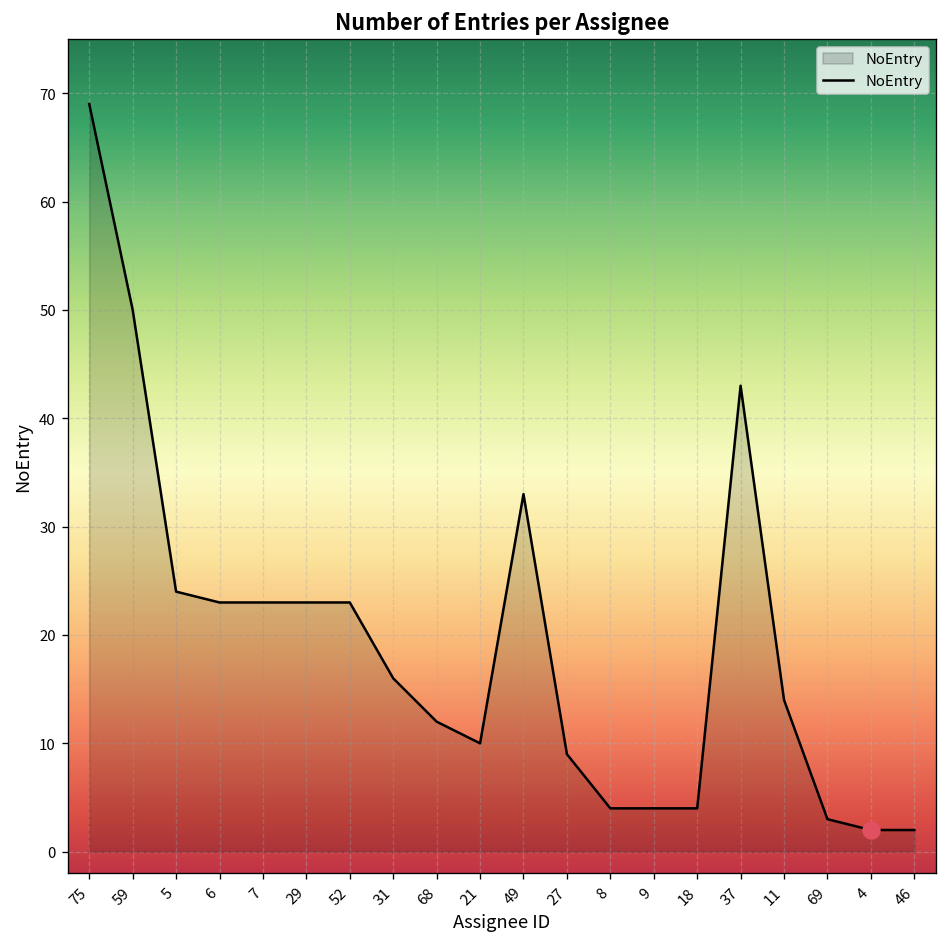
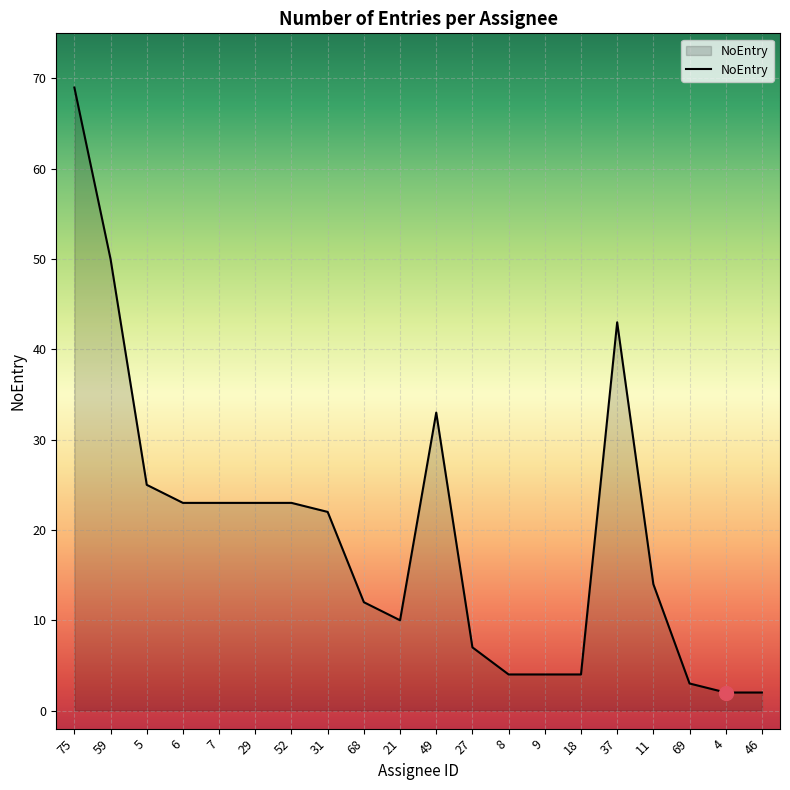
NoEntry, 5: 24 -> 25
NoEntry, 31: 16 -> 22
NoEntry, 27: 9 -> 7
